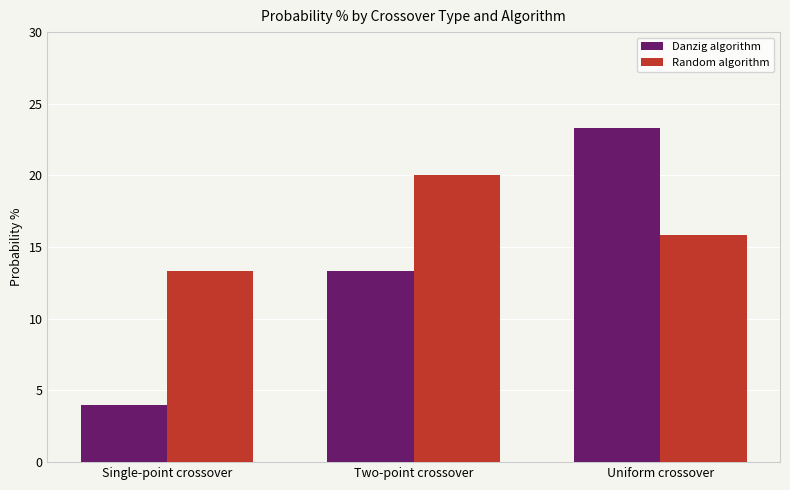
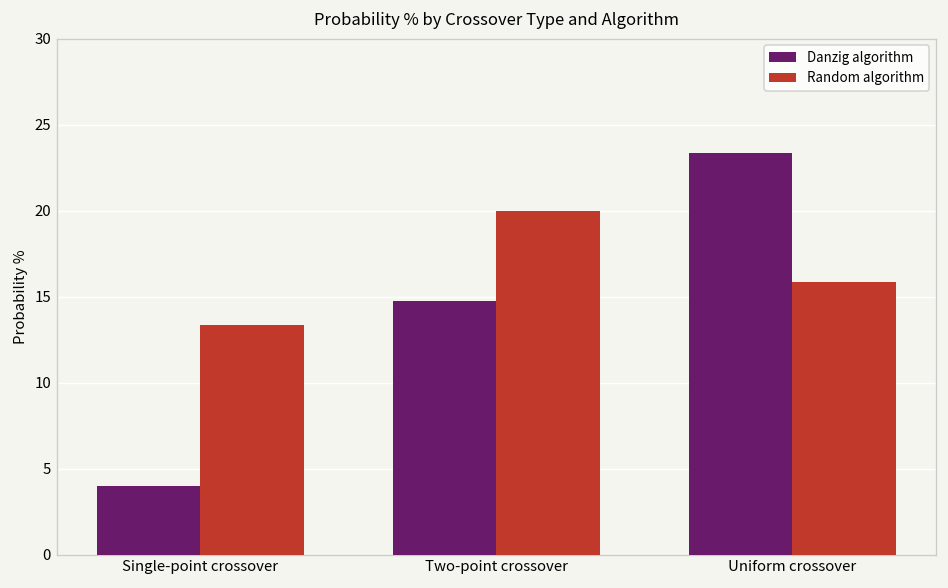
Danzig algorithm, Two-point crossover: 13.3 -> 14.7
